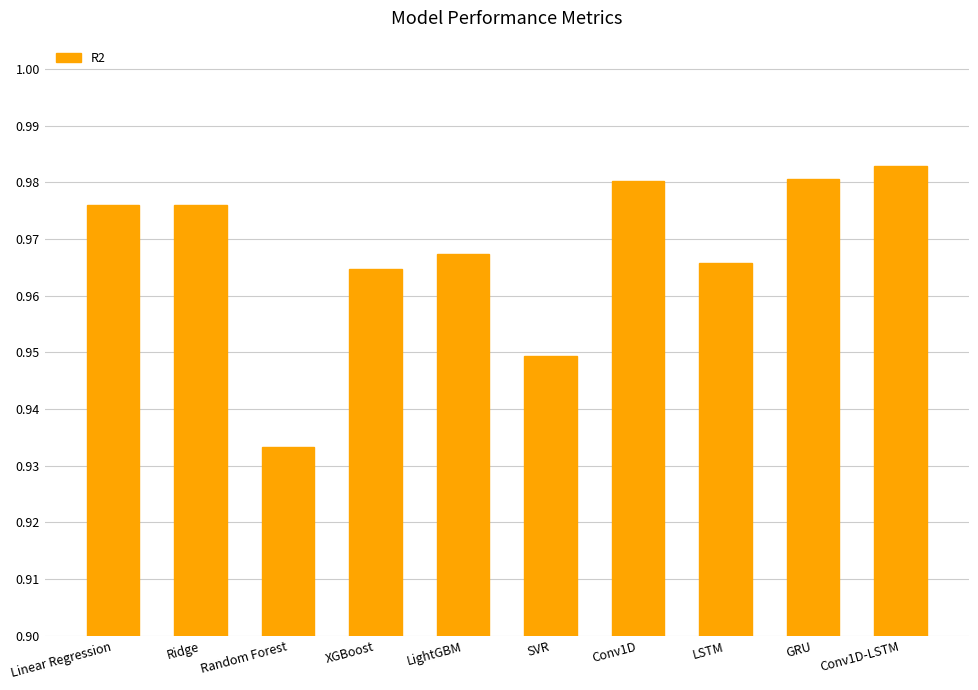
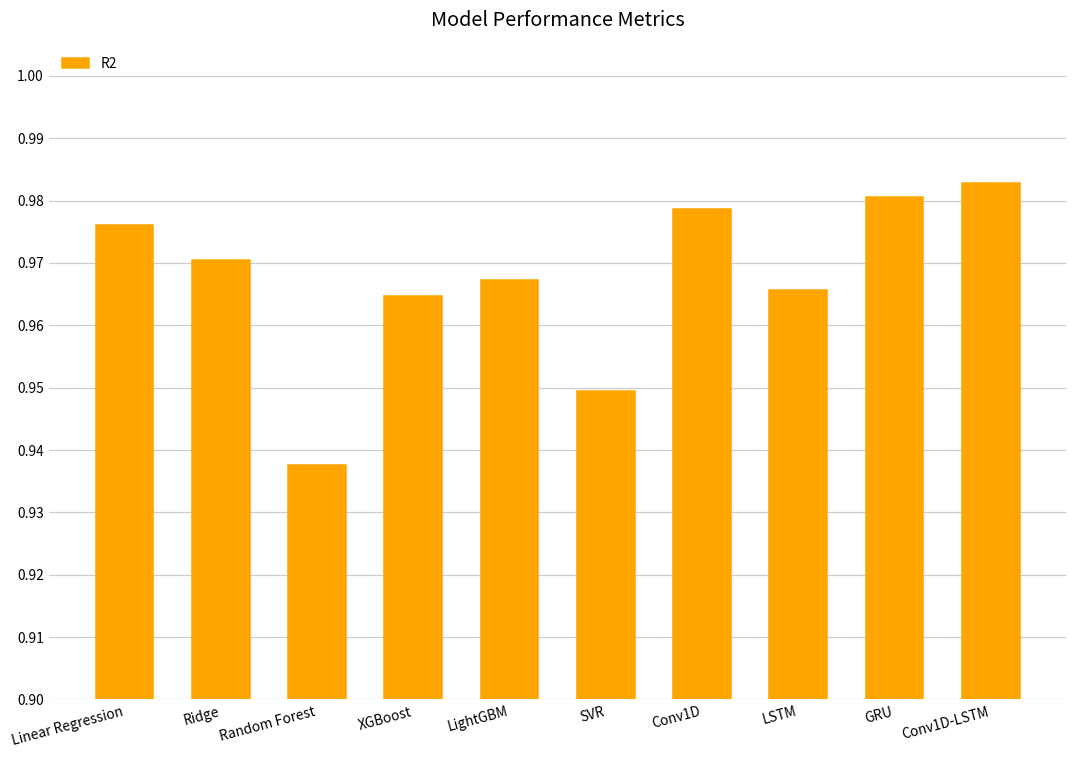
Ridge: 0.976 -> 0.970
Random Forest: 0.933 -> 0.938
Conv1D: 0.980 -> 0.979
